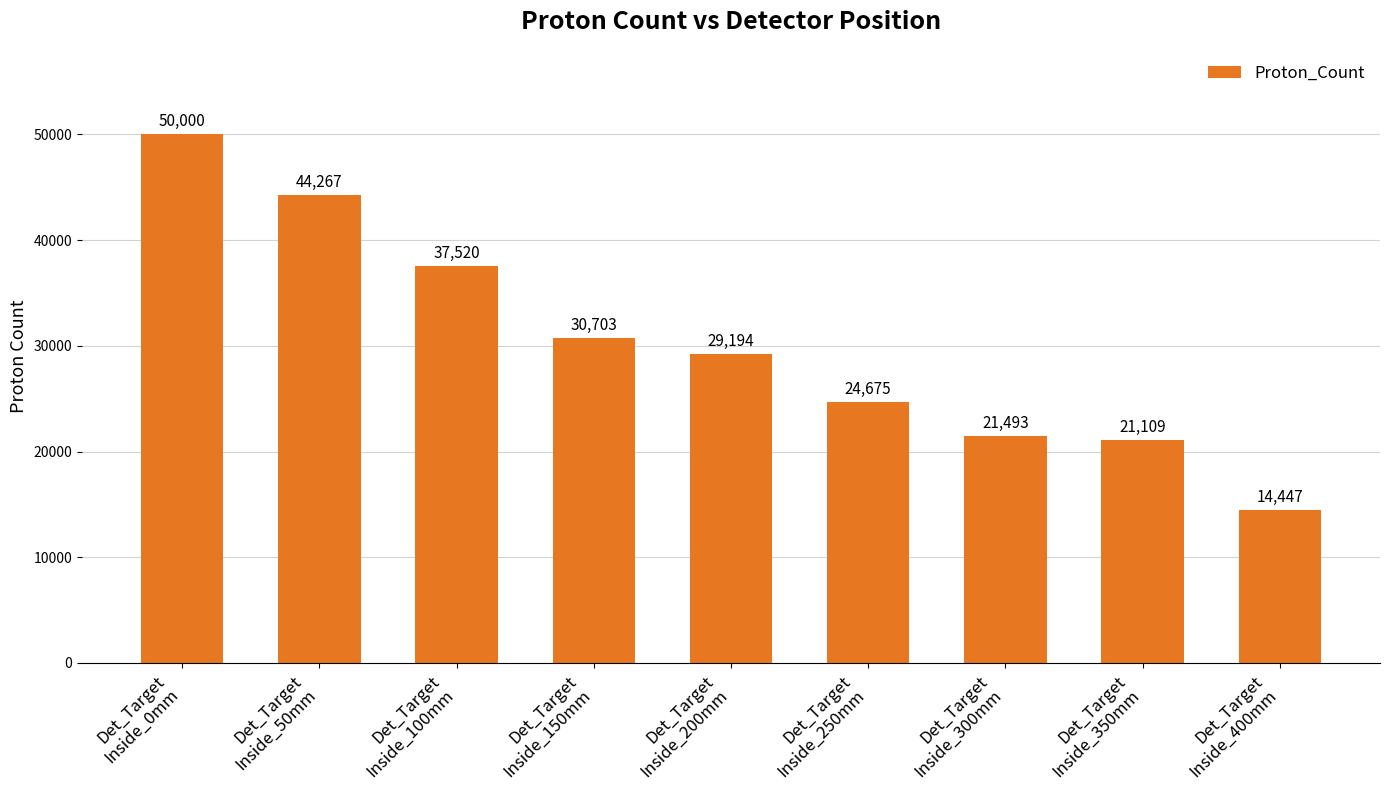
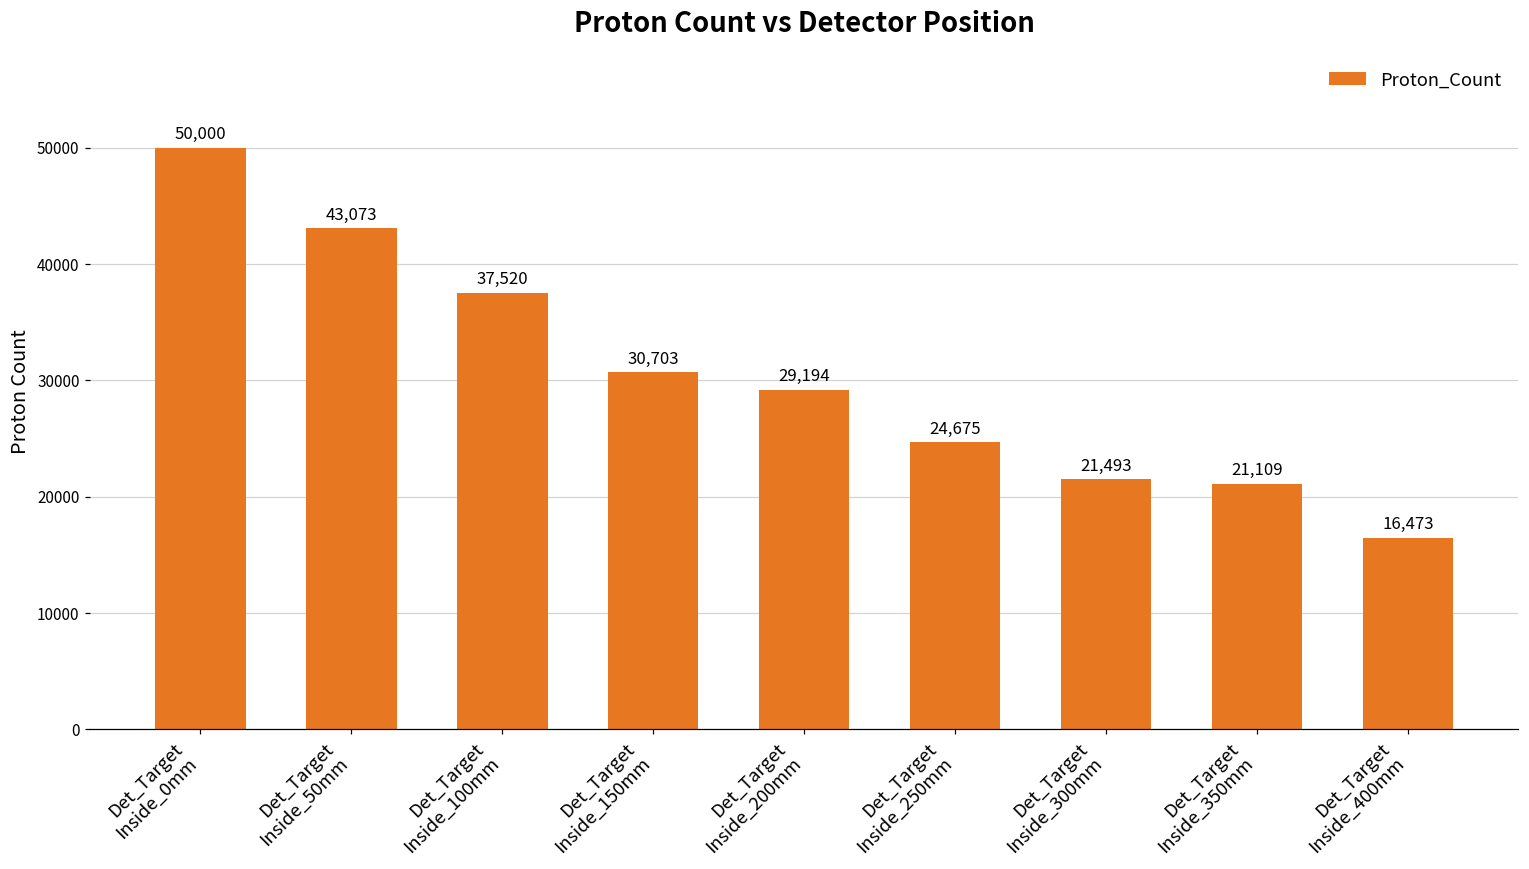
Det_Target Inside_50mm: 44,267 -> 43,073
Det_Target Inside_400mm: 14,447 -> 16,473
